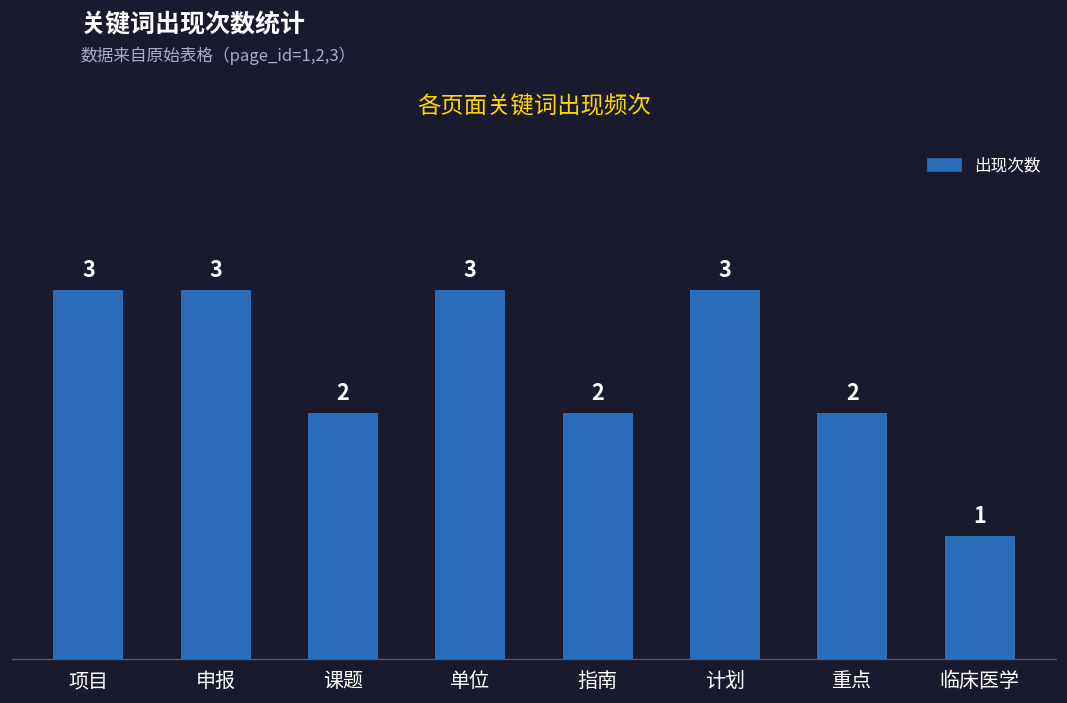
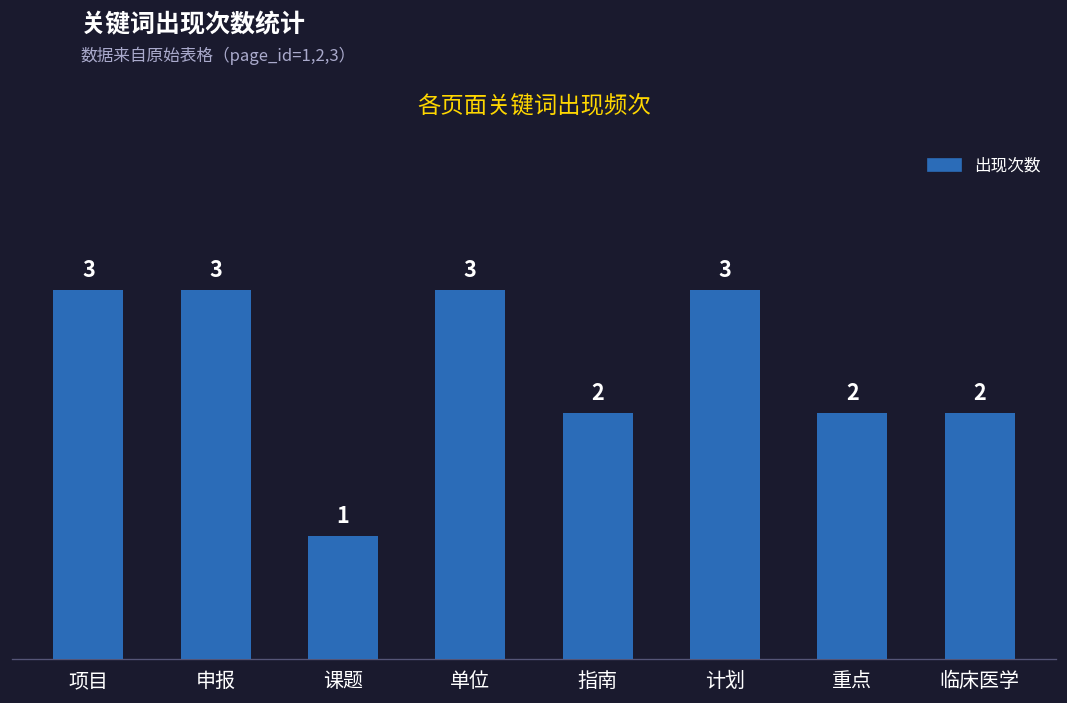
课题: 2 -> 1
临床医学: 1 -> 2
